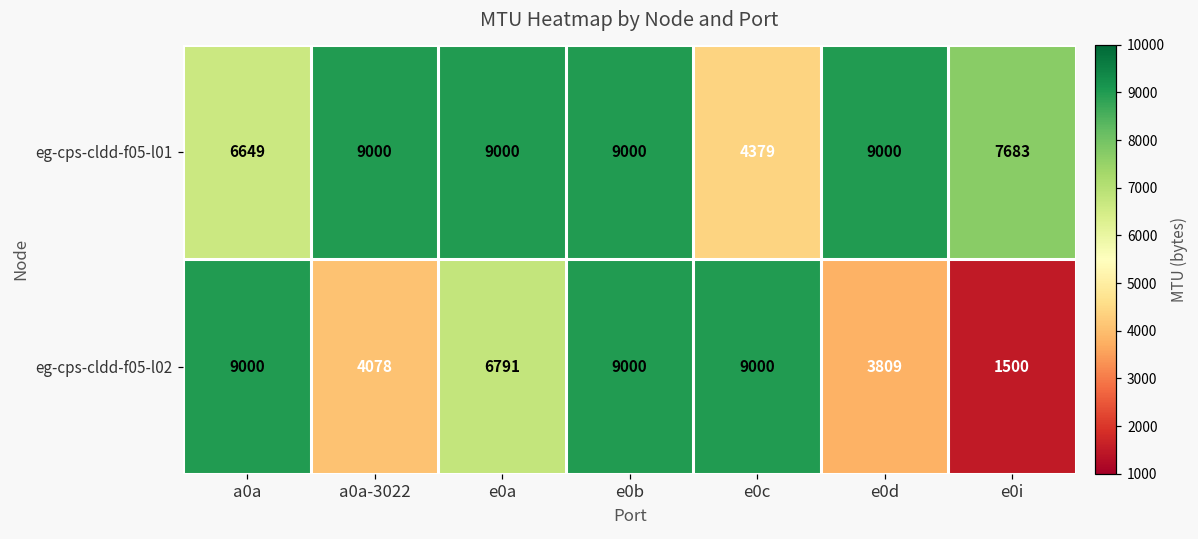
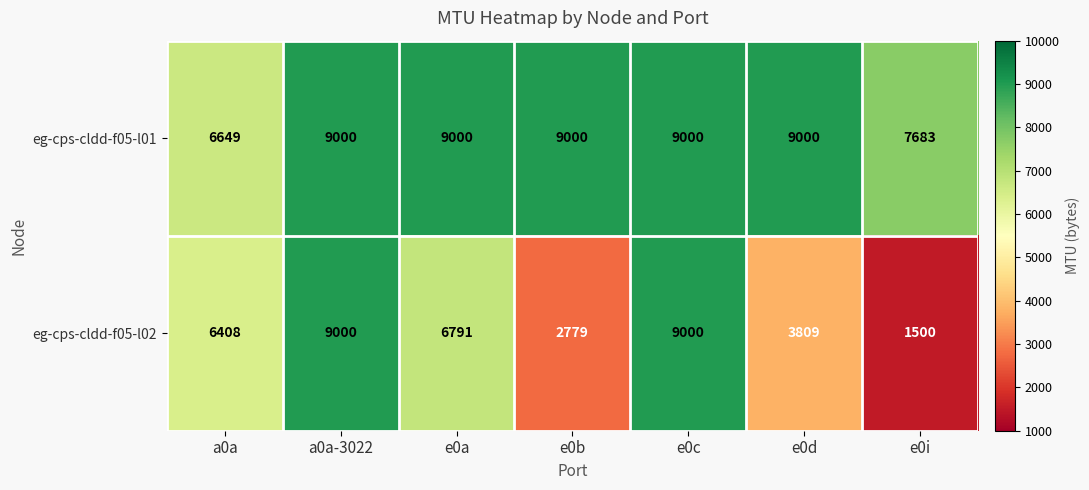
eg-cps-cldd-f05-l01, e0c: 4379 -> 9000
eg-cps-cldd-f05-l02, a0a: 9000 -> 6408
eg-cps-cldd-f05-l02, a0a-3022: 4078 -> 9000
eg-cps-cldd-f05-l02, e0b: 9000 -> 2779
